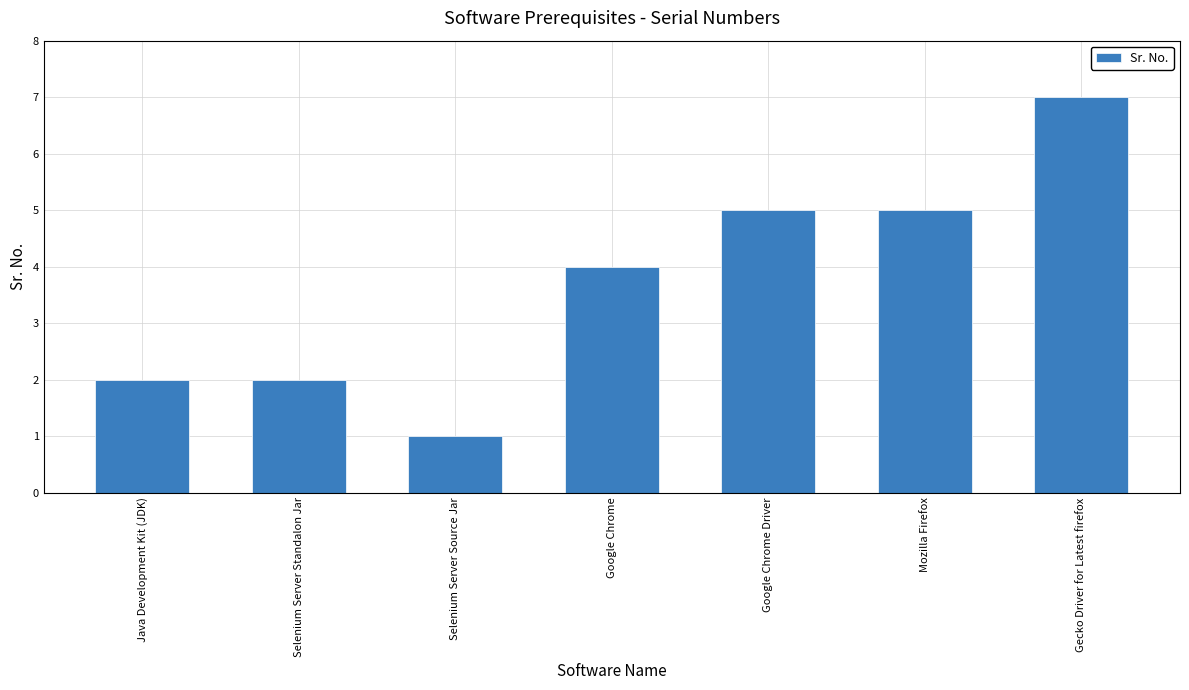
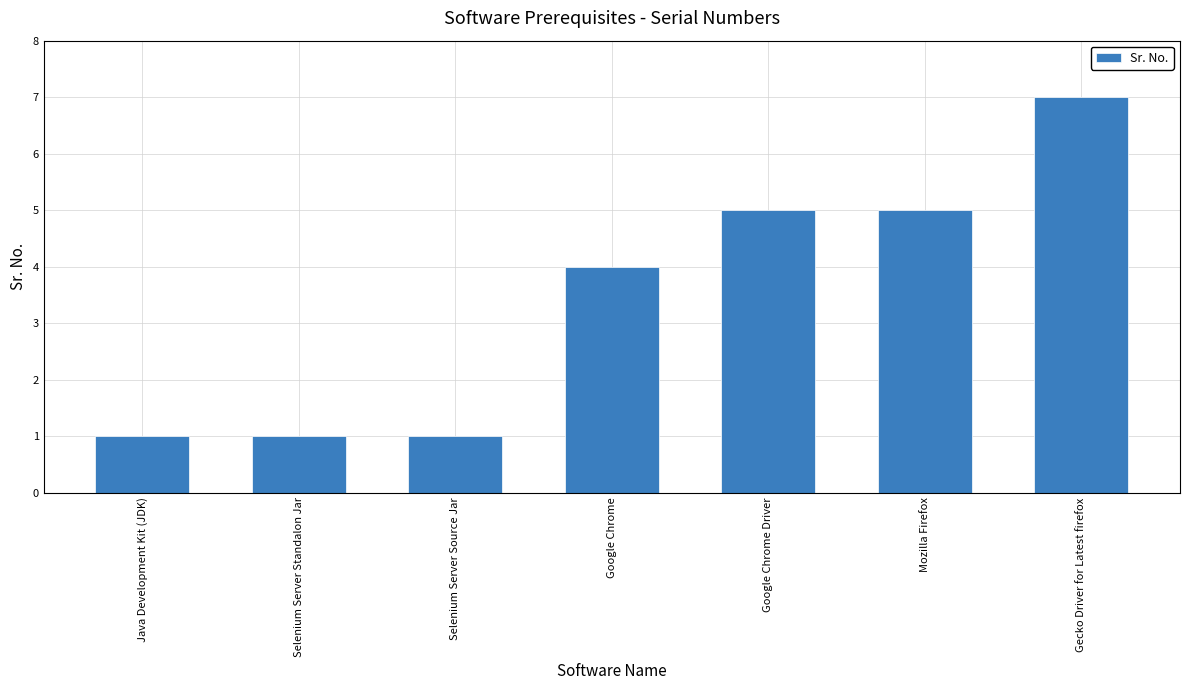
Java Development Kit (JDK): 2 -> 1
Selenium Server Standalon Jar: 2 -> 1
